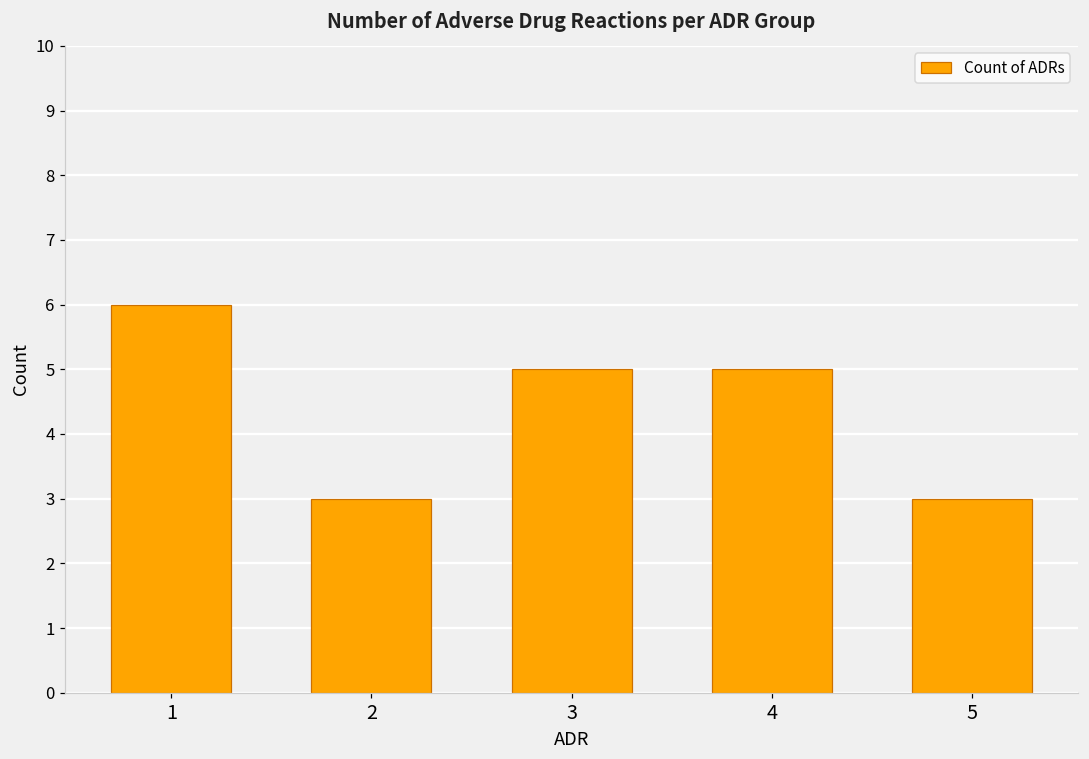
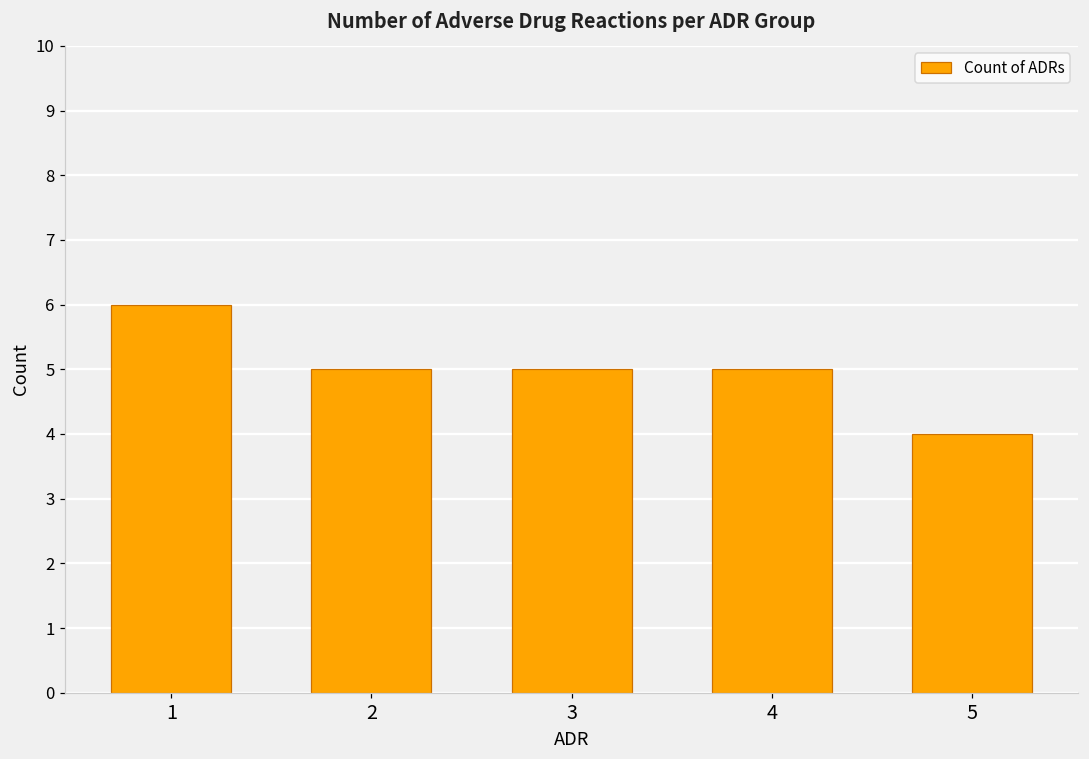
2: 3 -> 5
5: 3 -> 4
